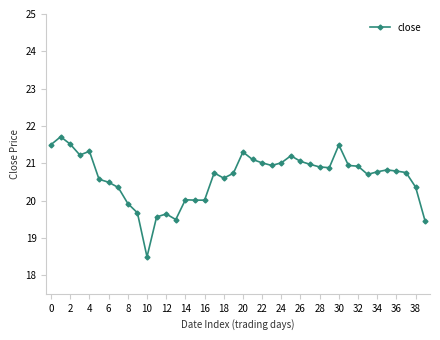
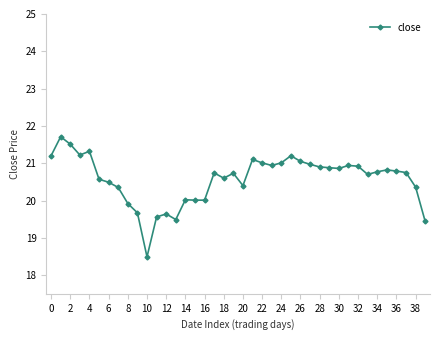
0: 21.5 -> 21.2
20: 21.3 -> 20.4
30: 21.5 -> 20.9
